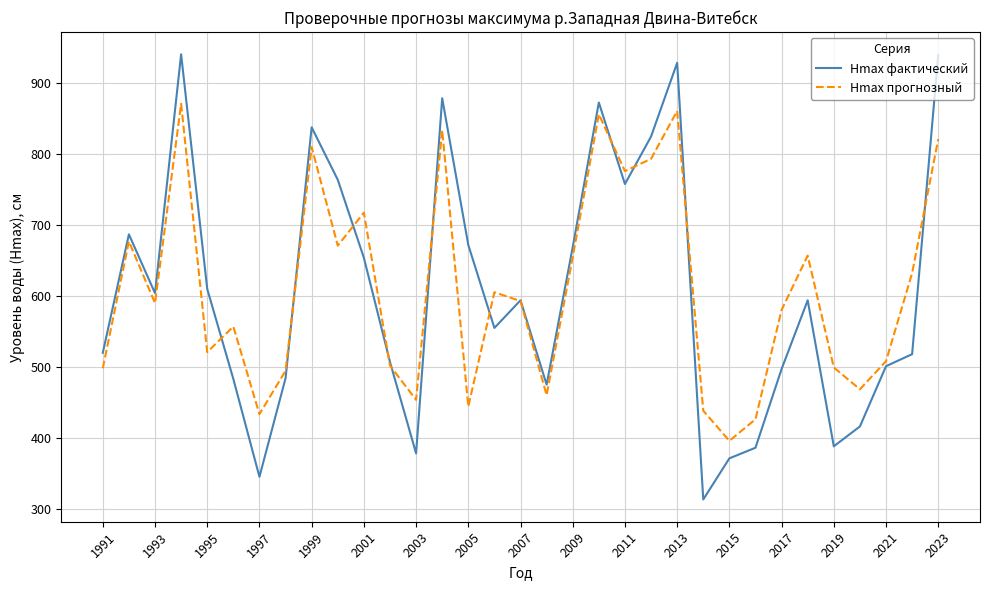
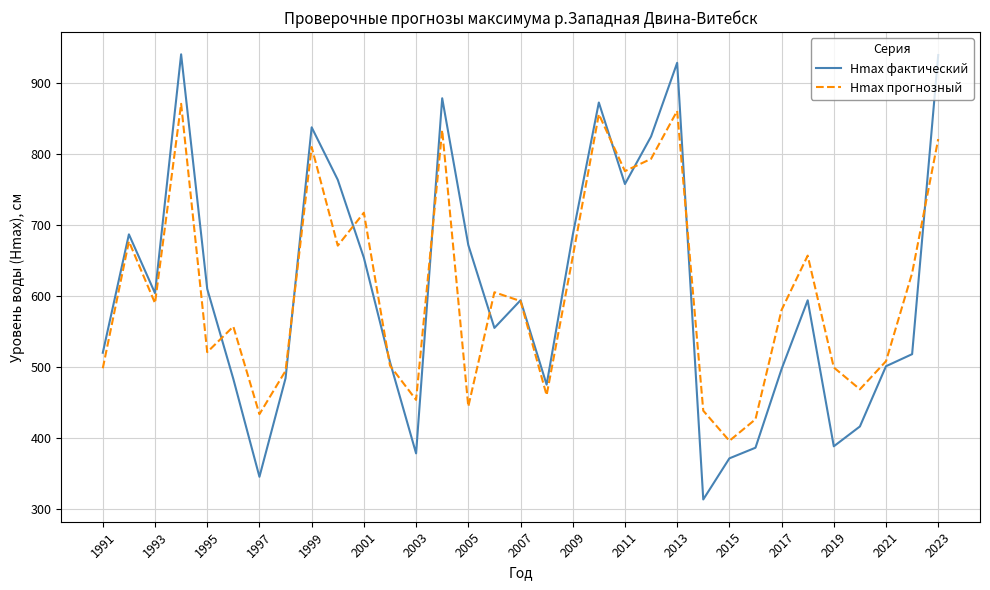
Hmax фактический, 2009: 670 -> 690
